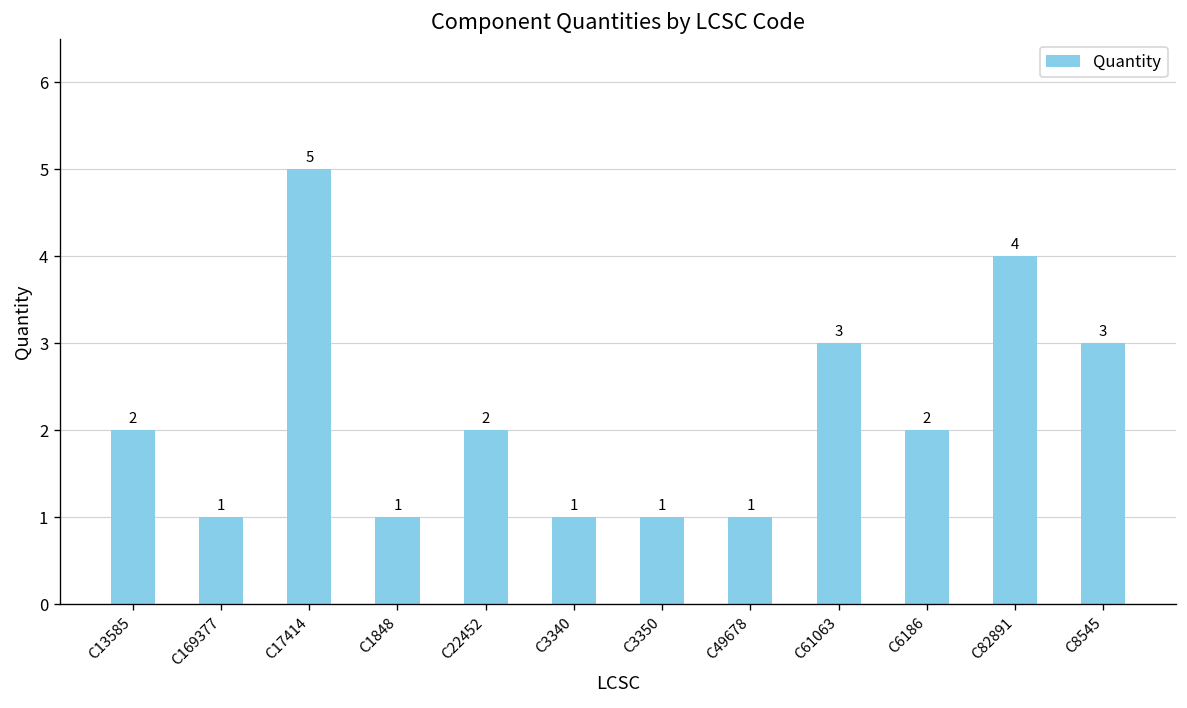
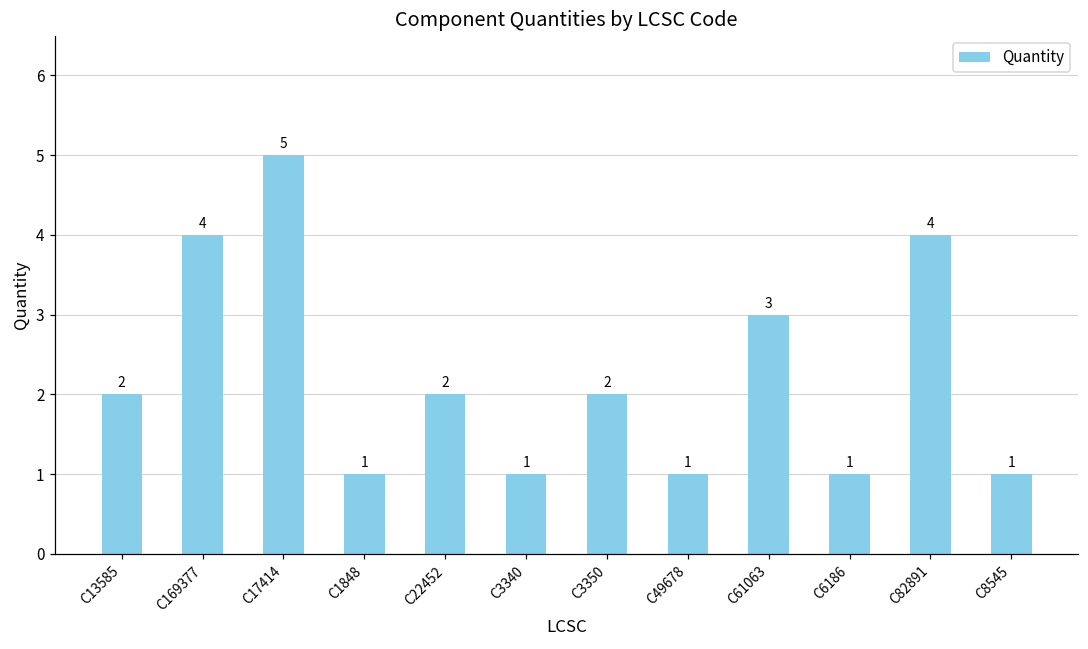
C169377: 1 -> 4
C3350: 1 -> 2
C6186: 2 -> 1
C8545: 3 -> 1
